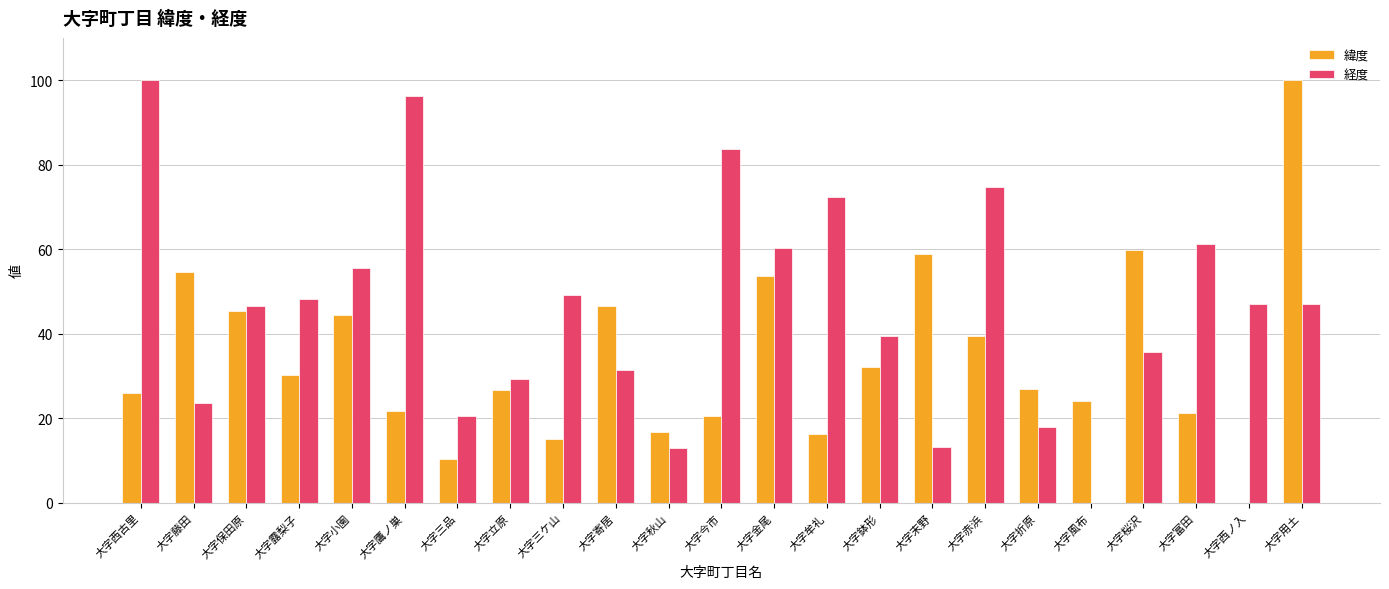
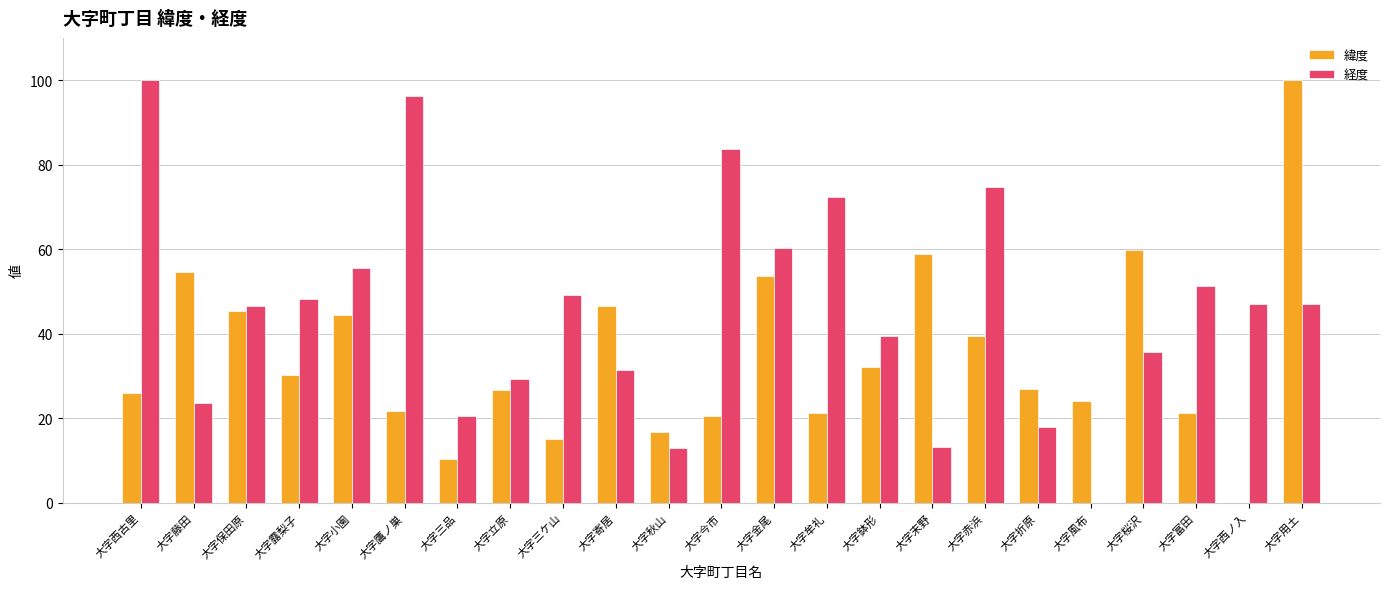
緯度, 大字牟礼: 16 -> 21
経度, 大字富田: 61 -> 51
